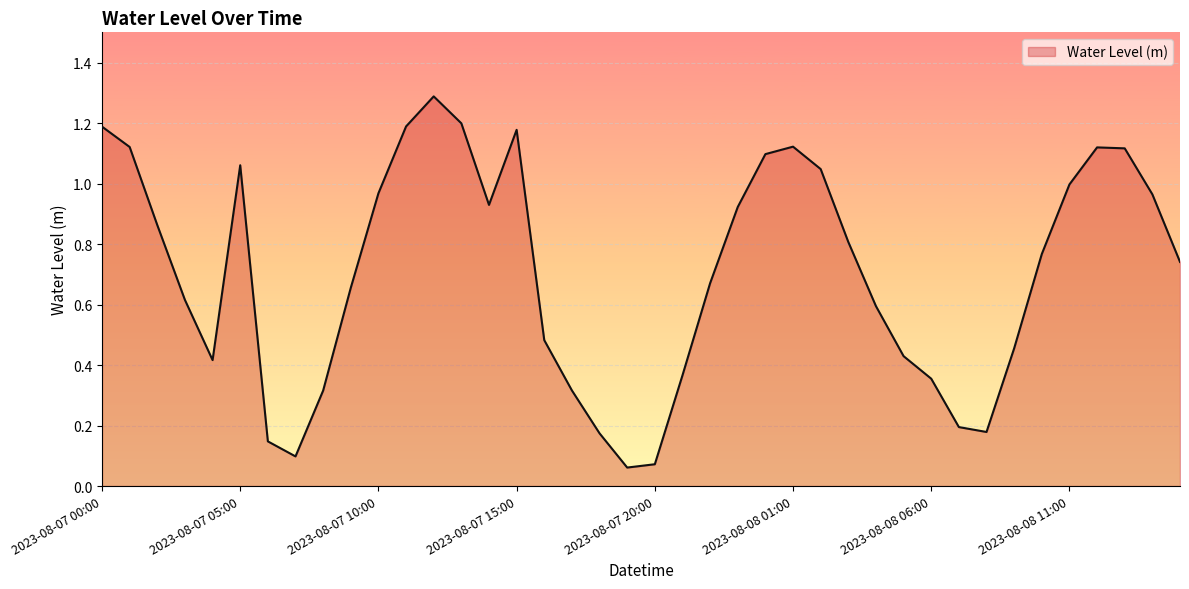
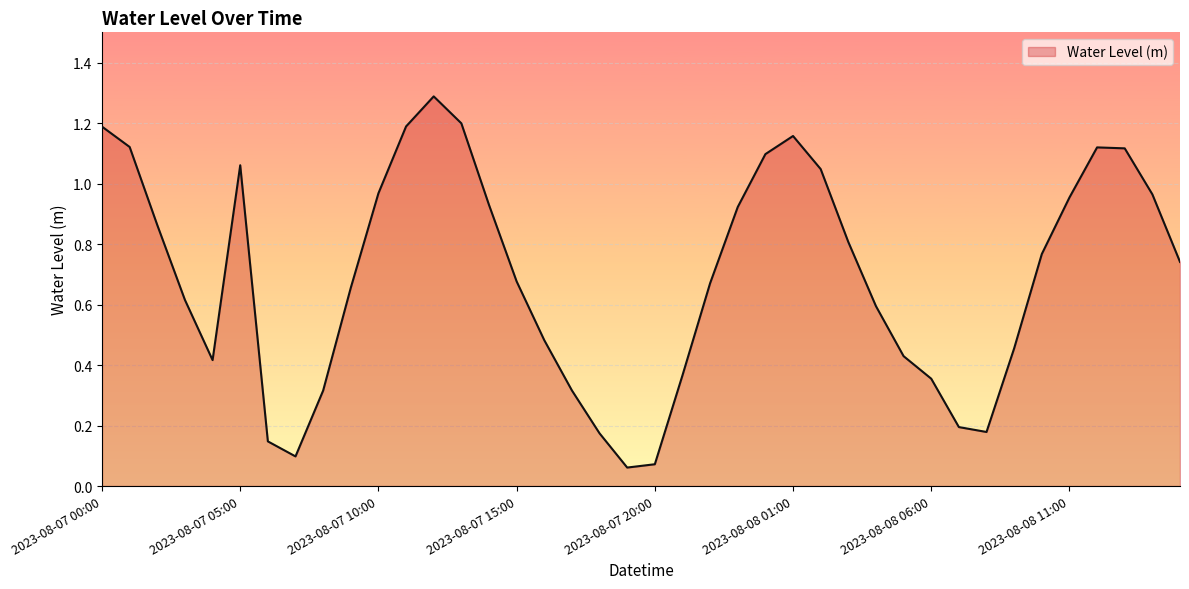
2023-08-07 15:00: 1.18 -> 0.68
2023-08-08 01:00: 1.12 -> 1.16
2023-08-08 11:00: 1.00 -> 0.95
